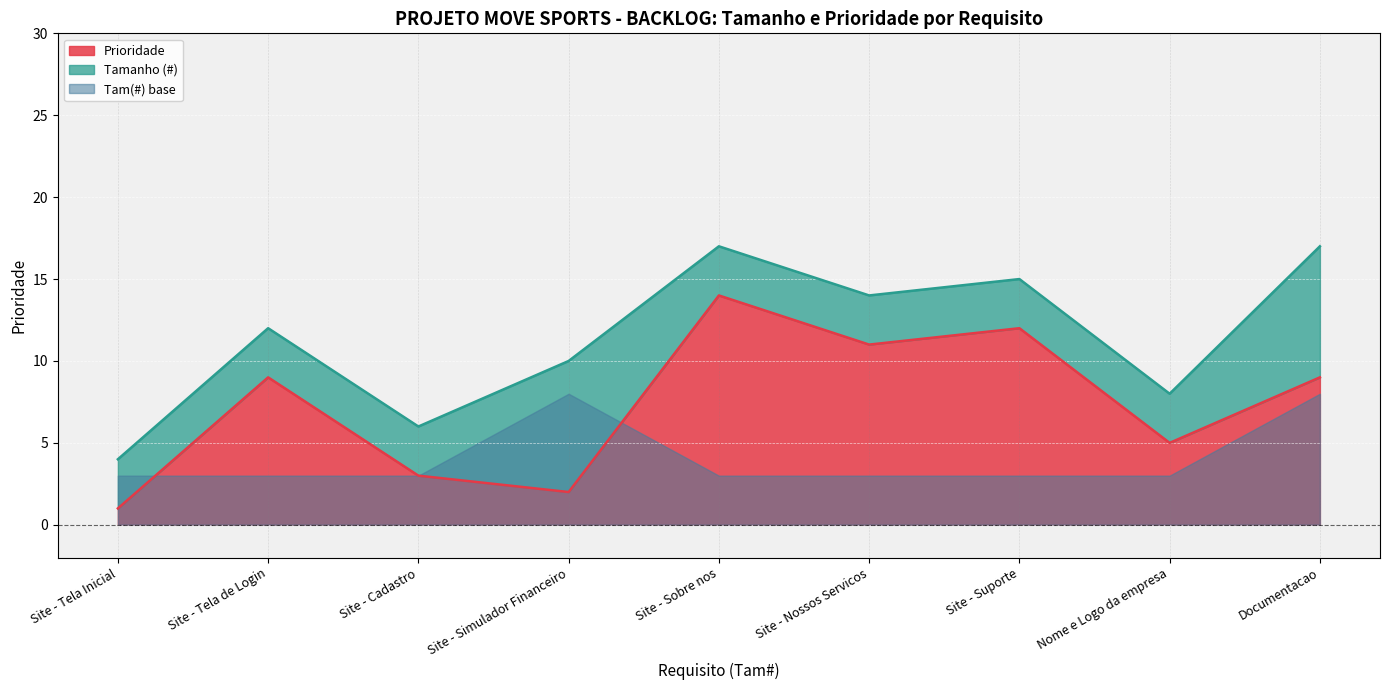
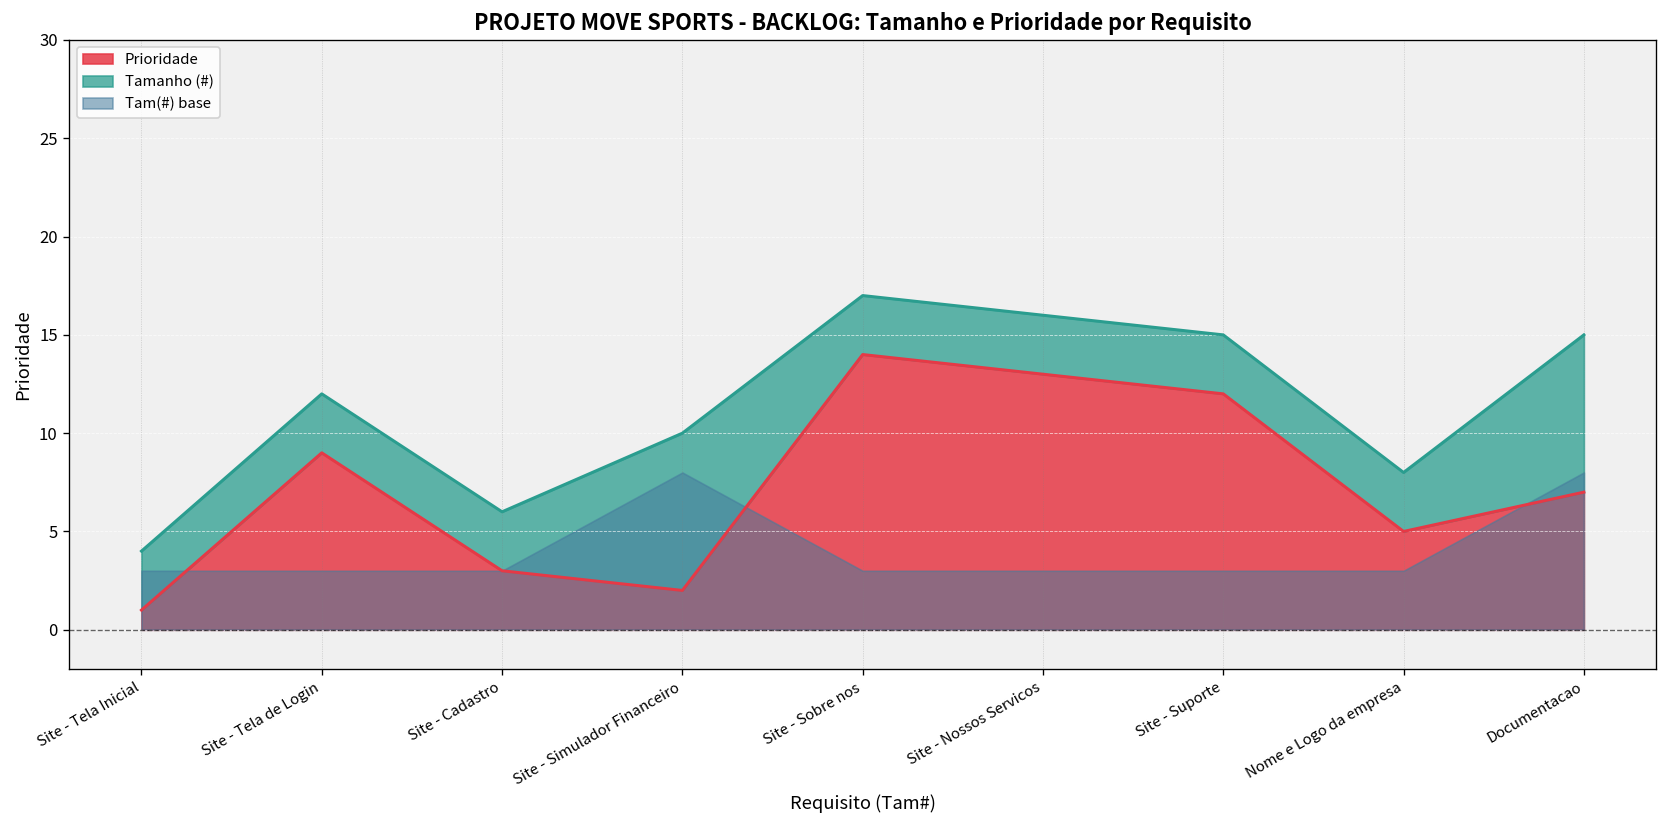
Prioridade, Site - Nossos Servicos: 11 -> 13
Prioridade, Documentacao: 9 -> 7
